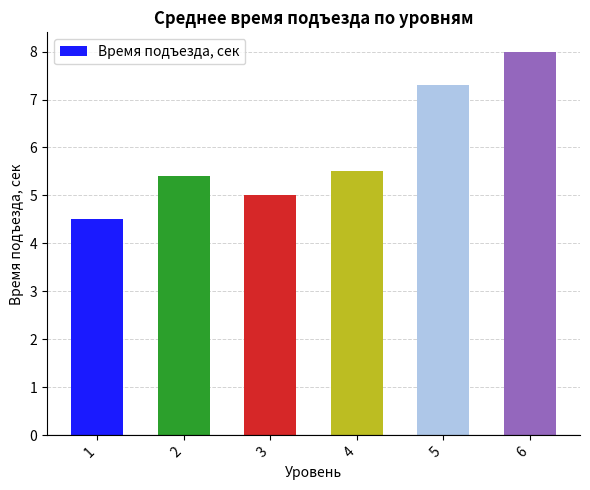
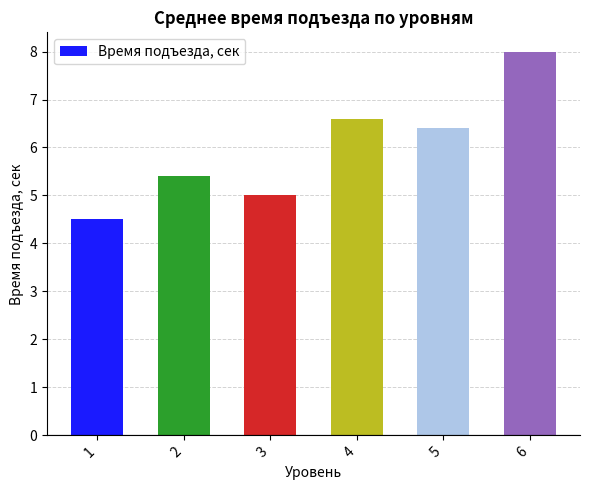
4: 5.5 -> 6.6
5: 7.3 -> 6.4
